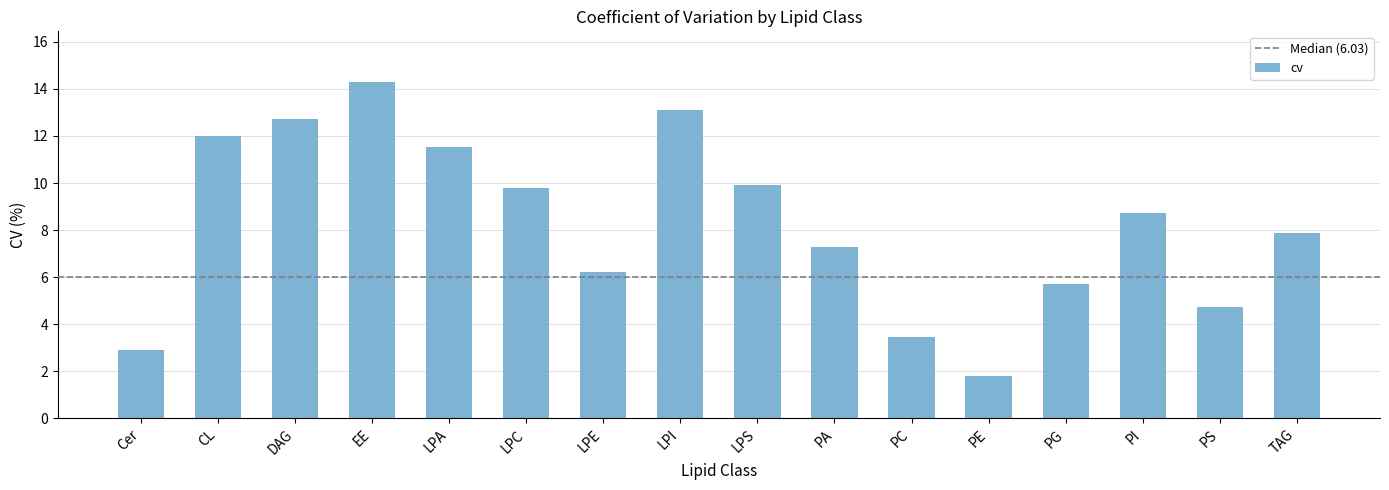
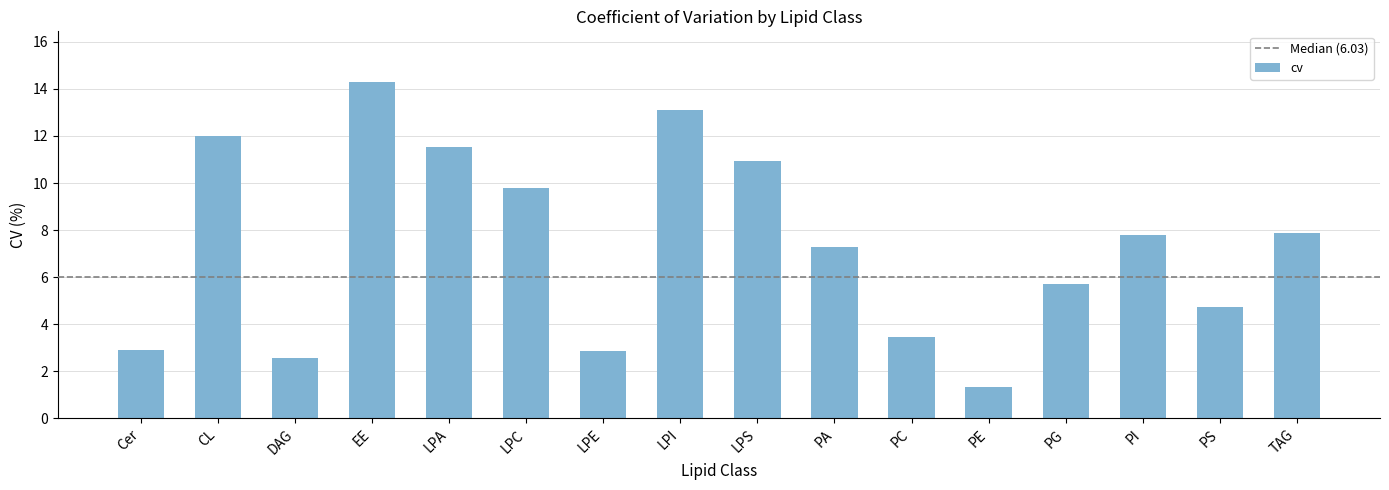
DAG: 12.7 -> 2.6
LPE: 6.2 -> 2.8
LPS: 9.9 -> 10.9
PE: 1.8 -> 1.3
PI: 8.7 -> 7.8
